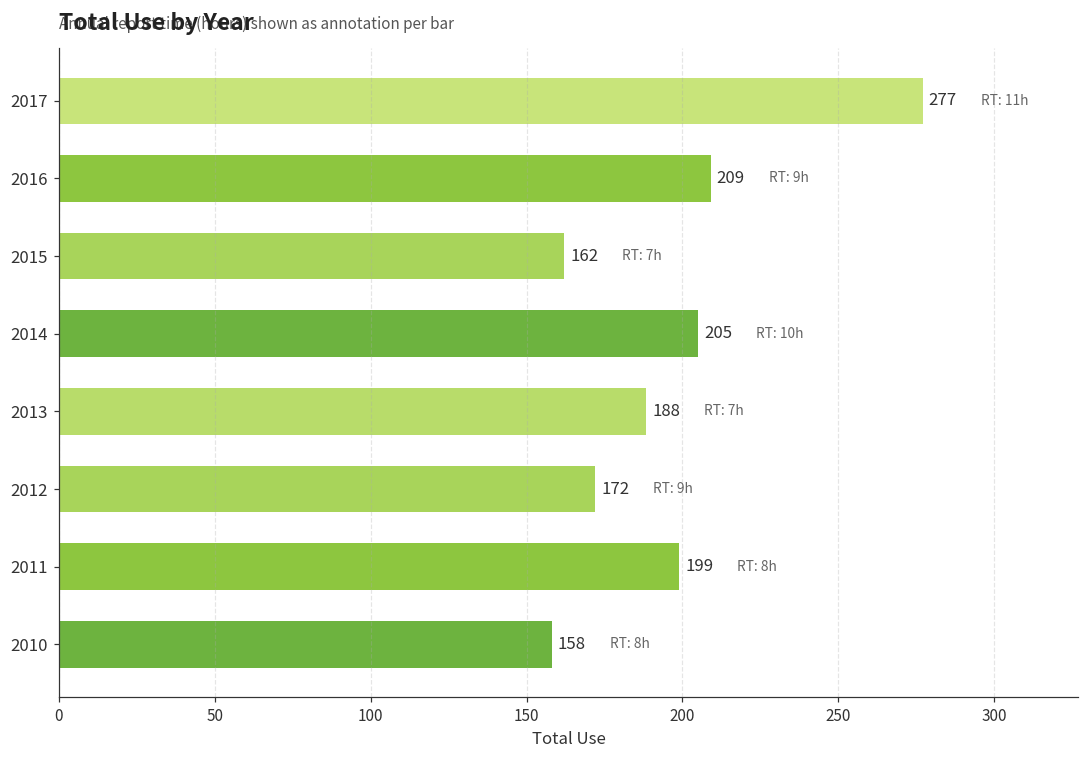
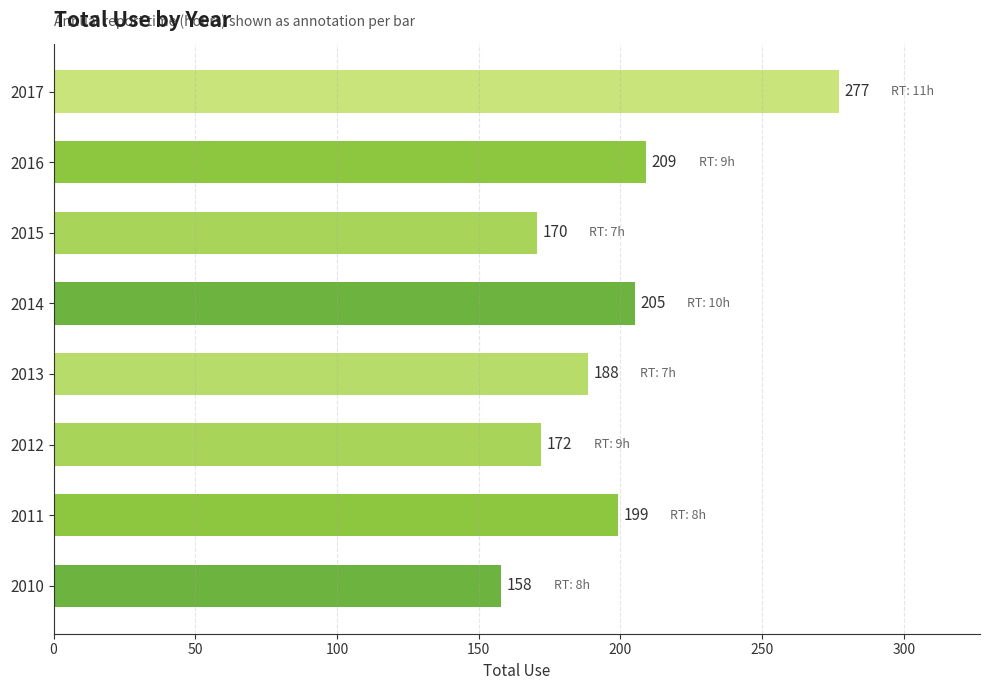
2015: 162 -> 170
